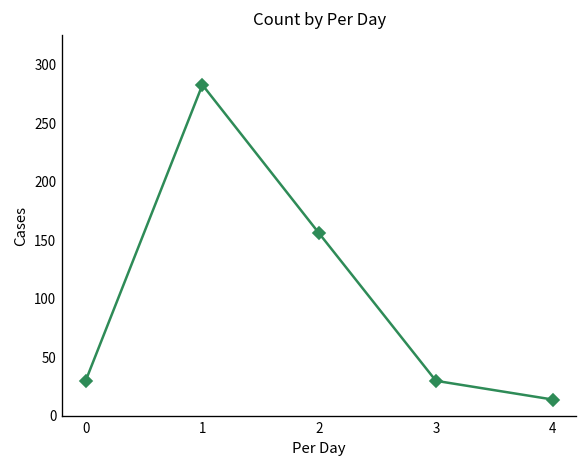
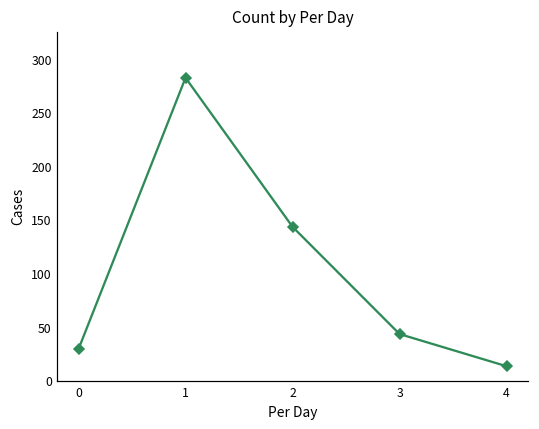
2: 160 -> 140
3: 30 -> 40
